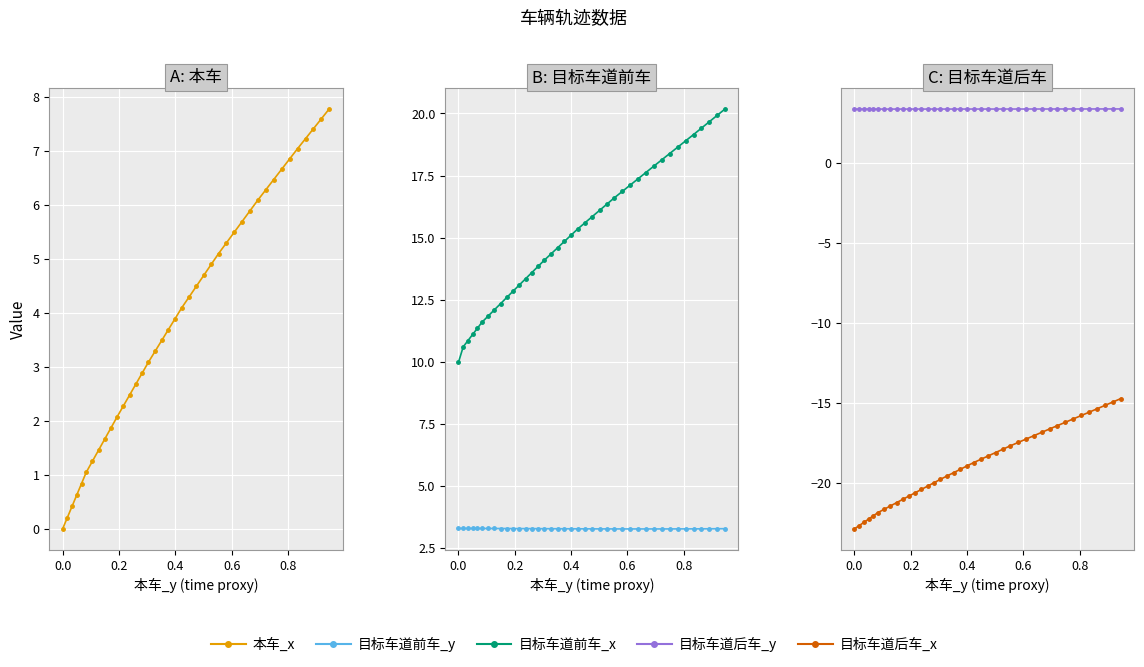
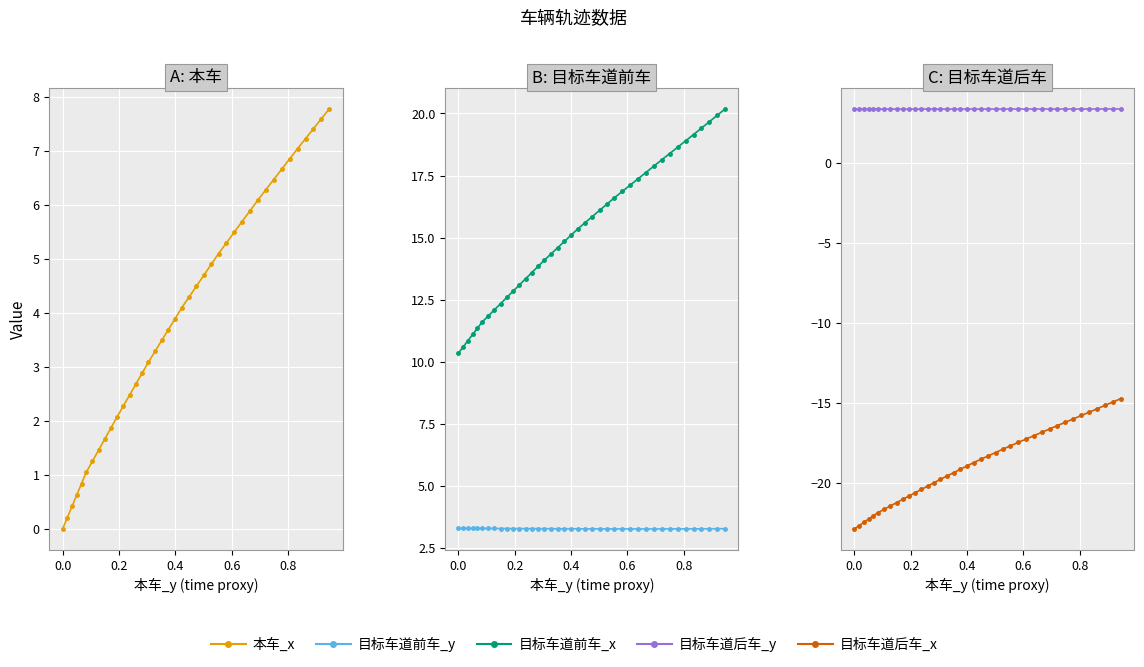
B: 目标车道前车, 目标车道前车_x, 0.0: 10.0 -> 10.4
